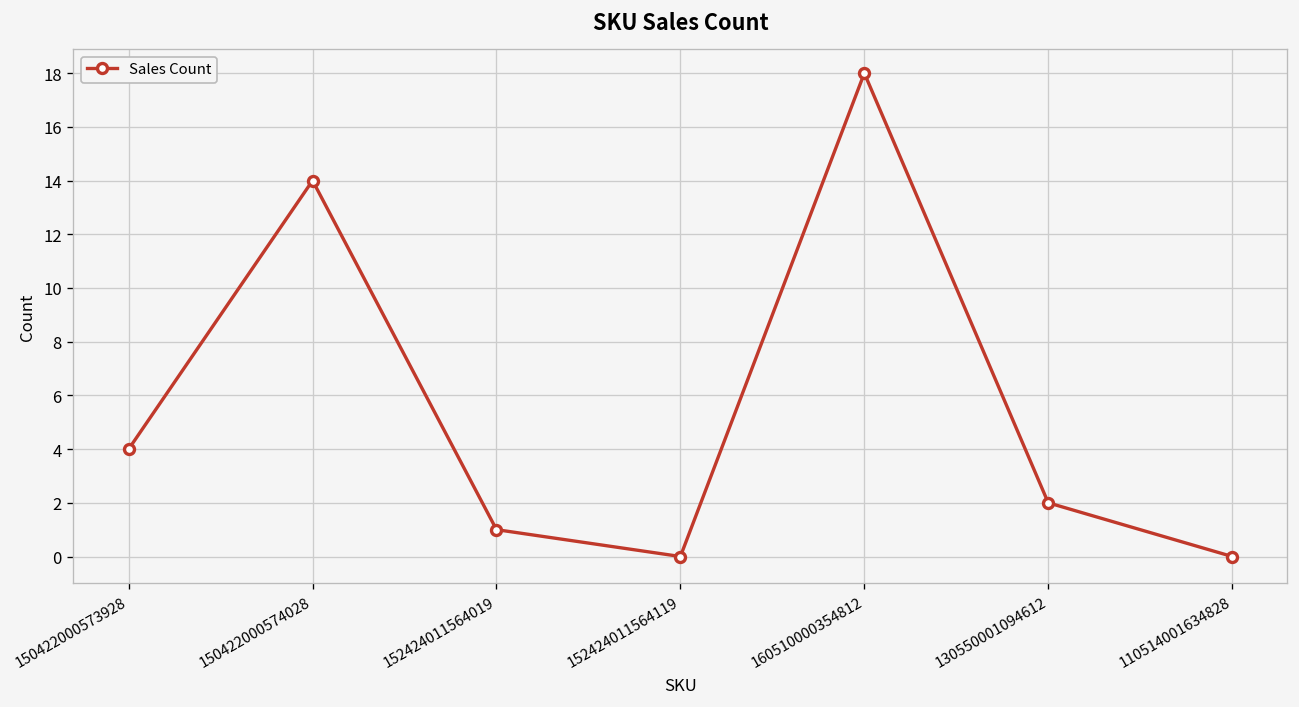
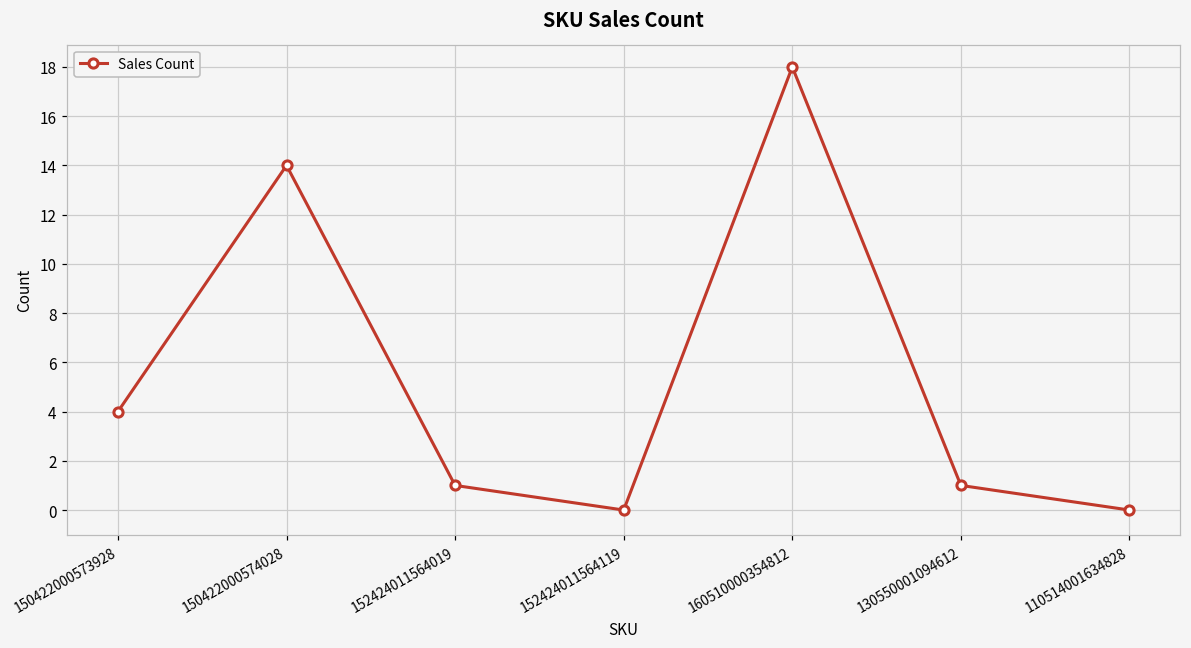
130550001094612: 2 -> 1
